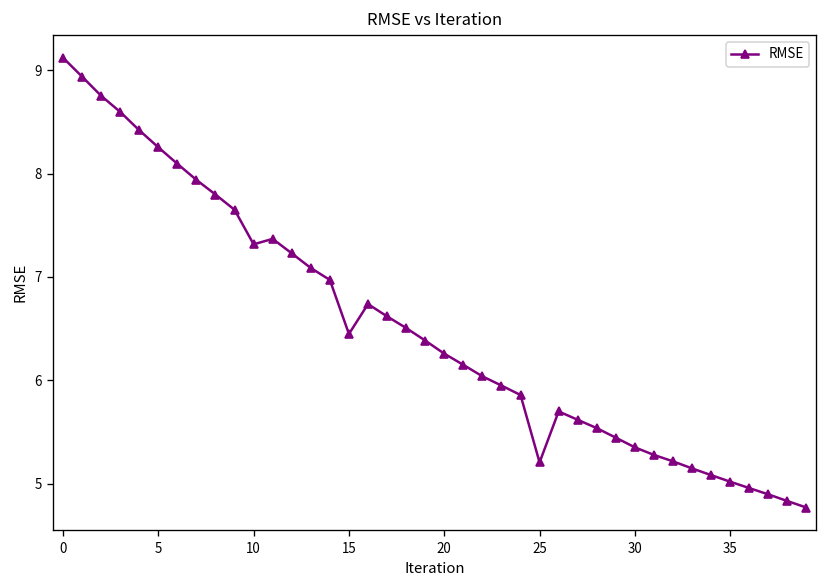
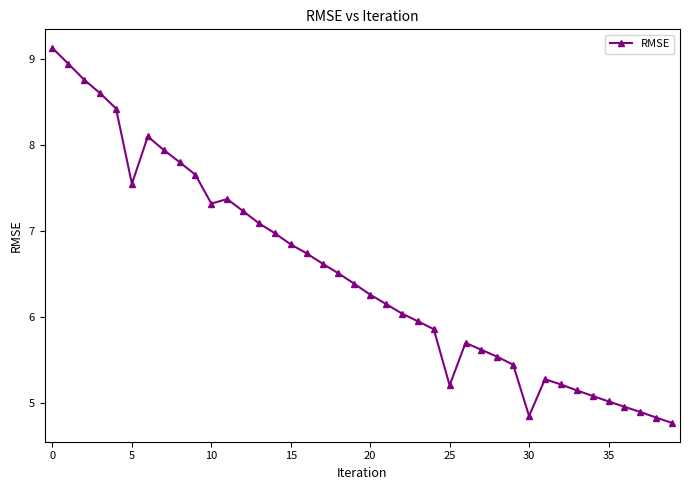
5: 8.3 -> 7.5
15: 6.4 -> 6.8
30: 5.4 -> 4.8
